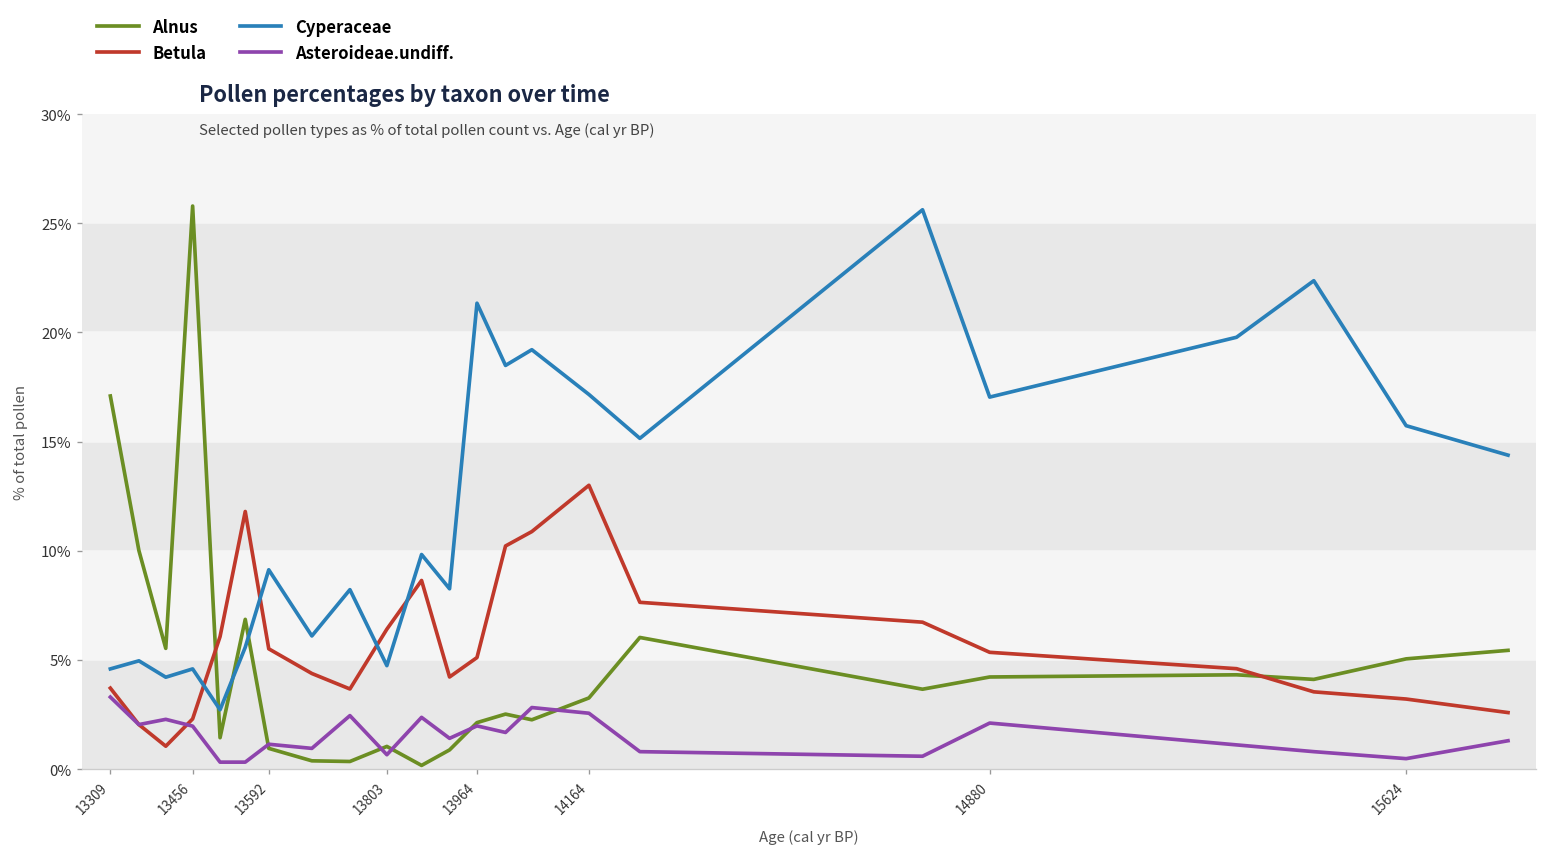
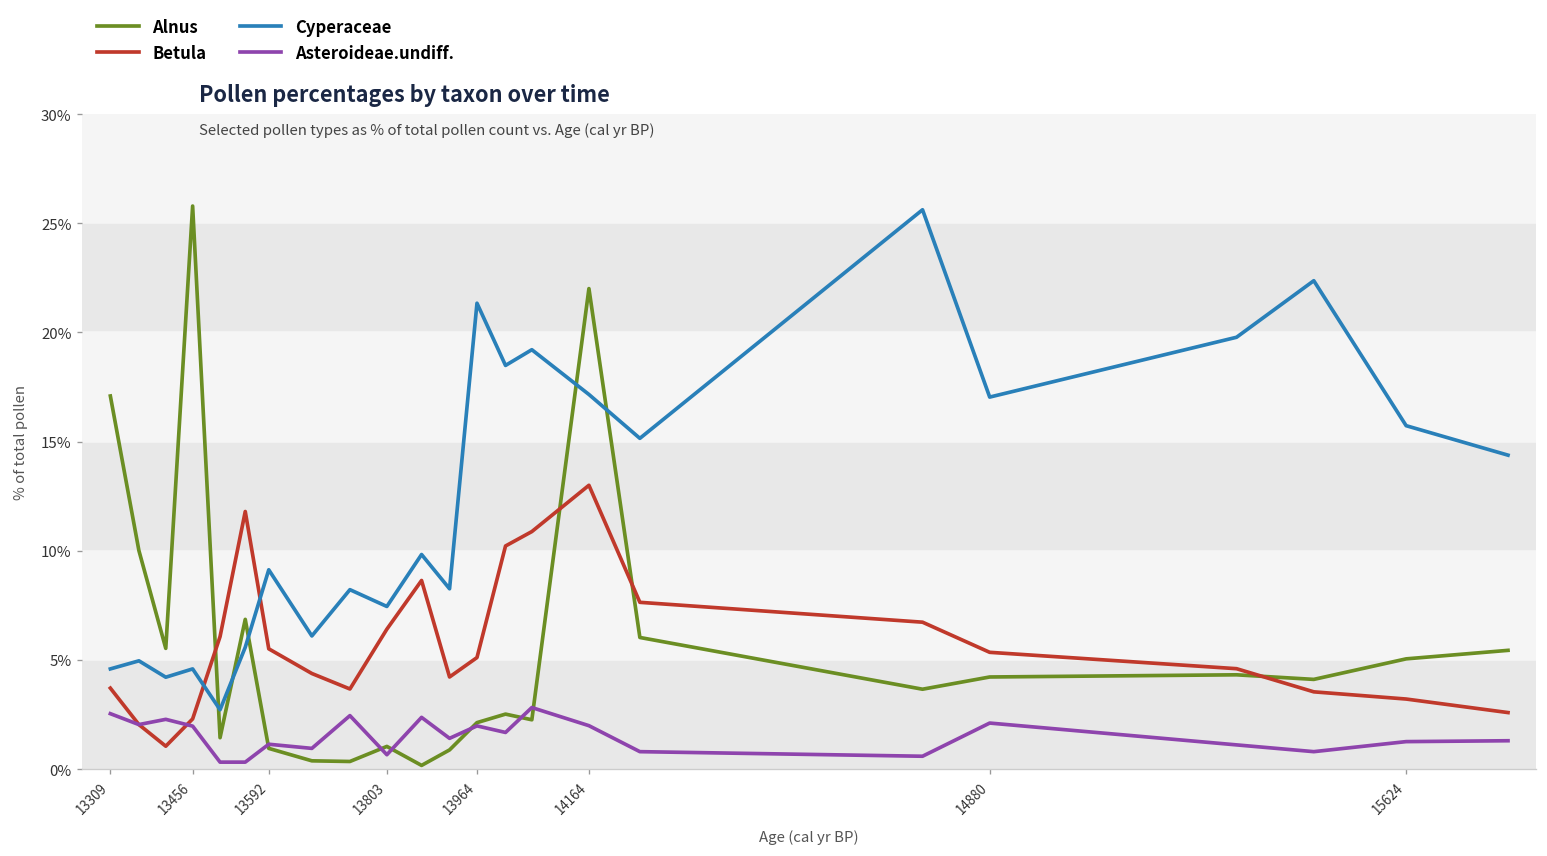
Asteroideae.undiff., 13309: 3.3% -> 2.5%
Cyperaceae, 13803: 4.7% -> 7.5%
Alnus, 14164: 3.3% -> 22.0%
Asteroideae.undiff., 14164: 2.6% -> 2.0%
Asteroideae.undiff., 15624: 0.5% -> 1.3%
